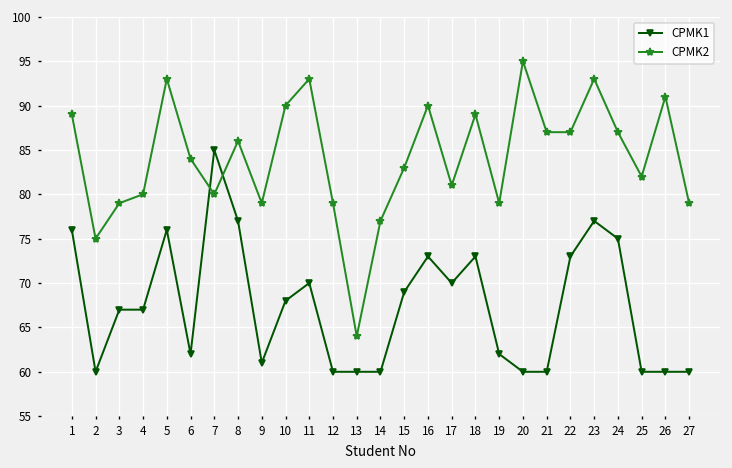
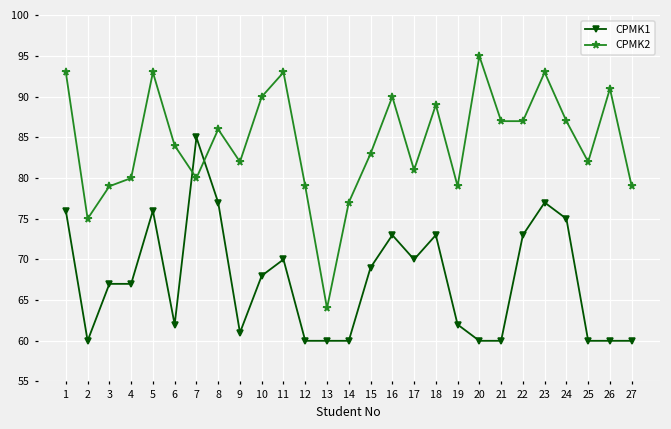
CPMK2, 1: 89 -> 93
CPMK2, 9: 79 -> 82
